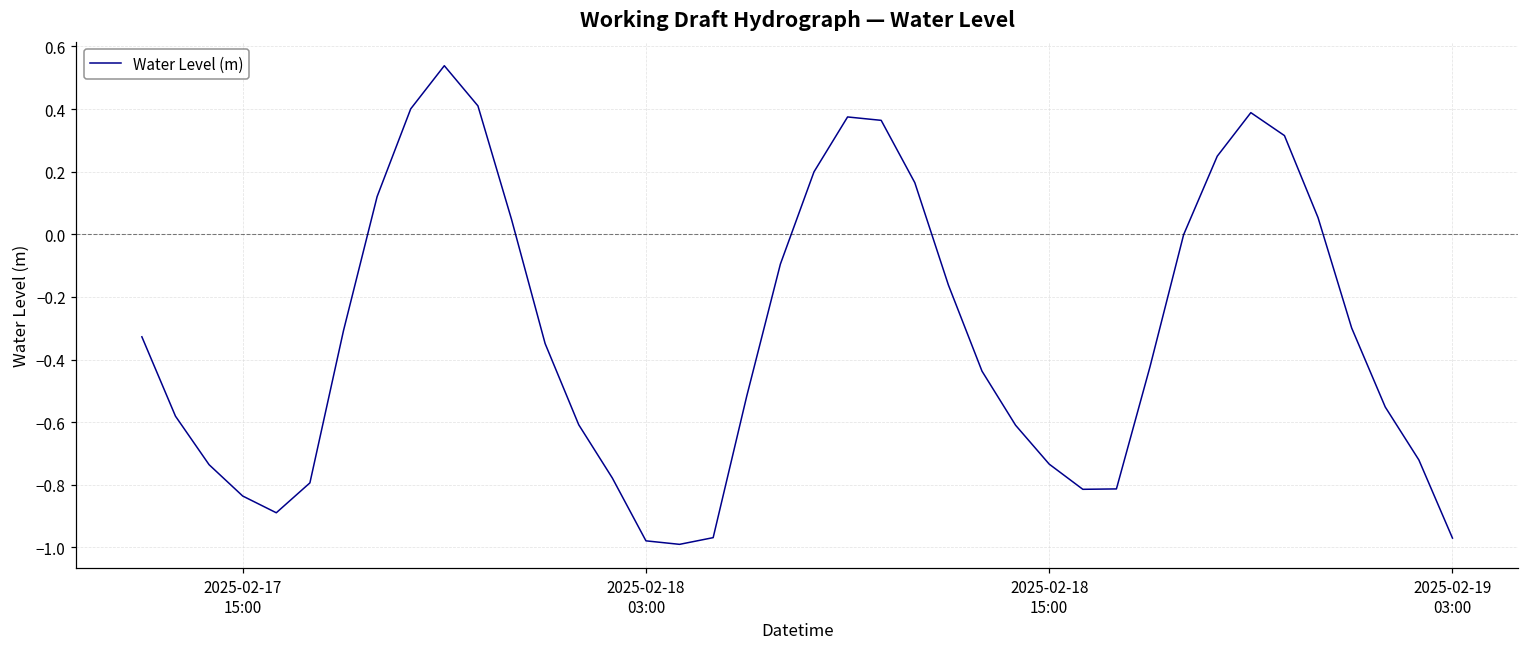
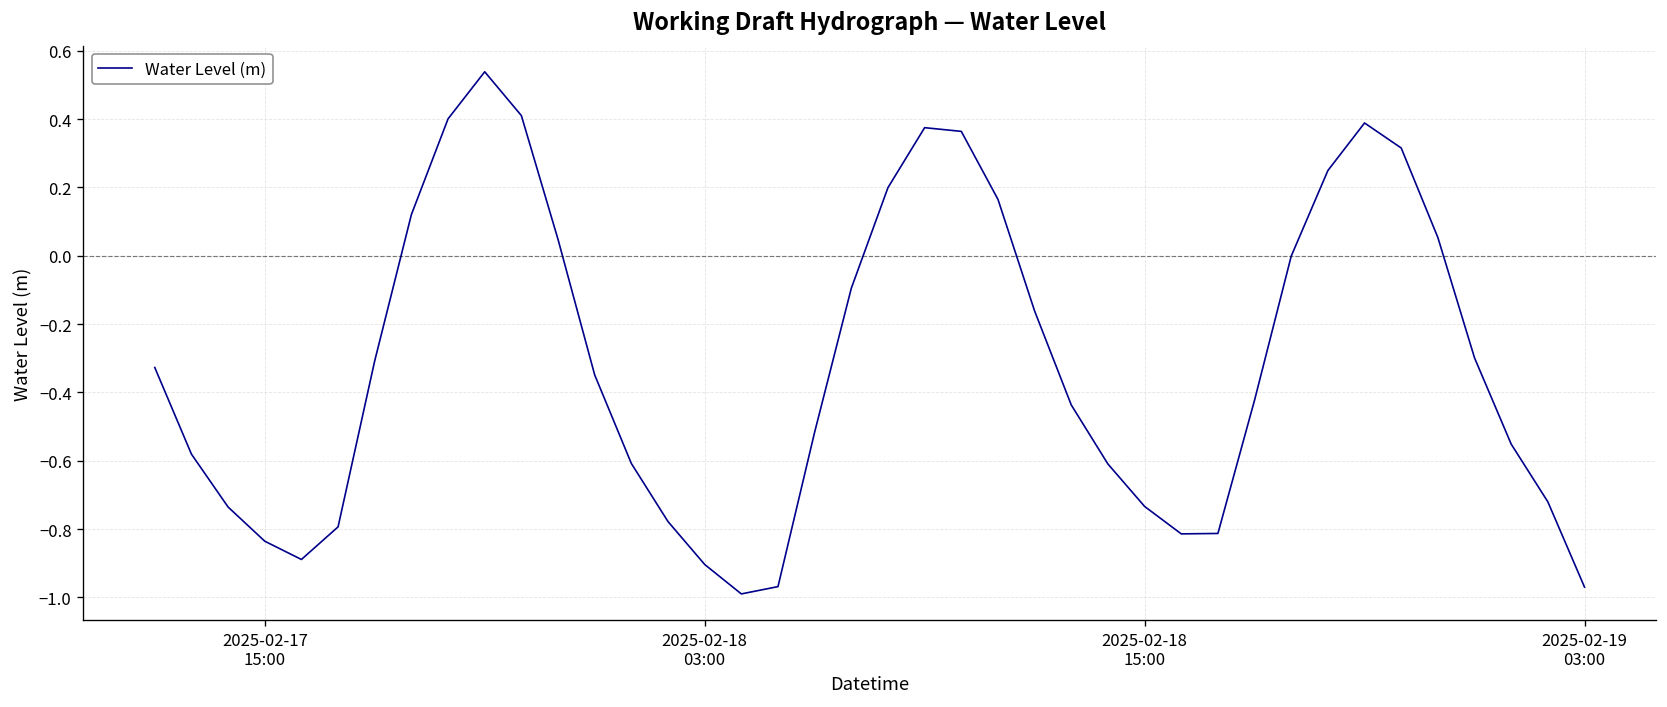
2025-02-18 03:00: -0.98 -> -0.90
